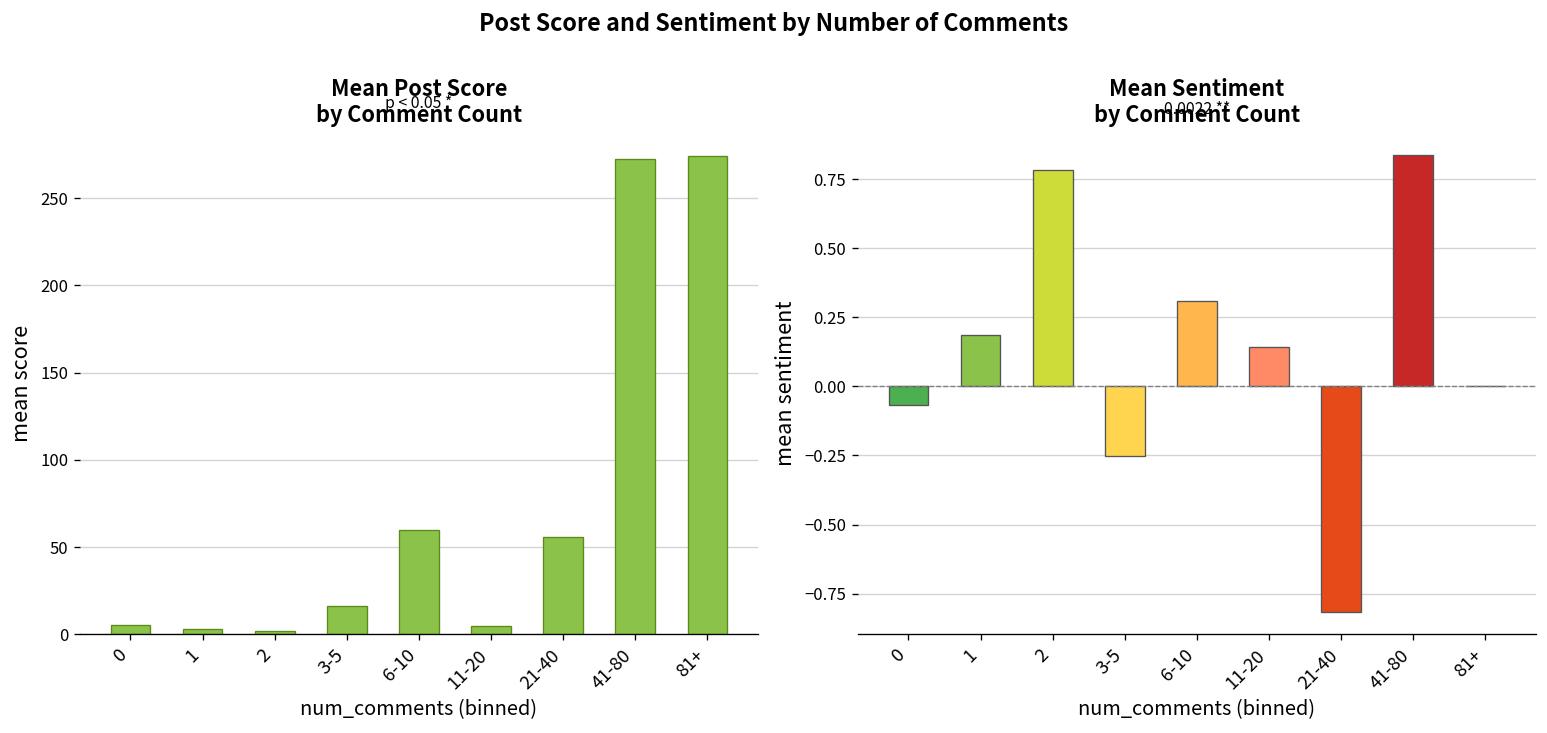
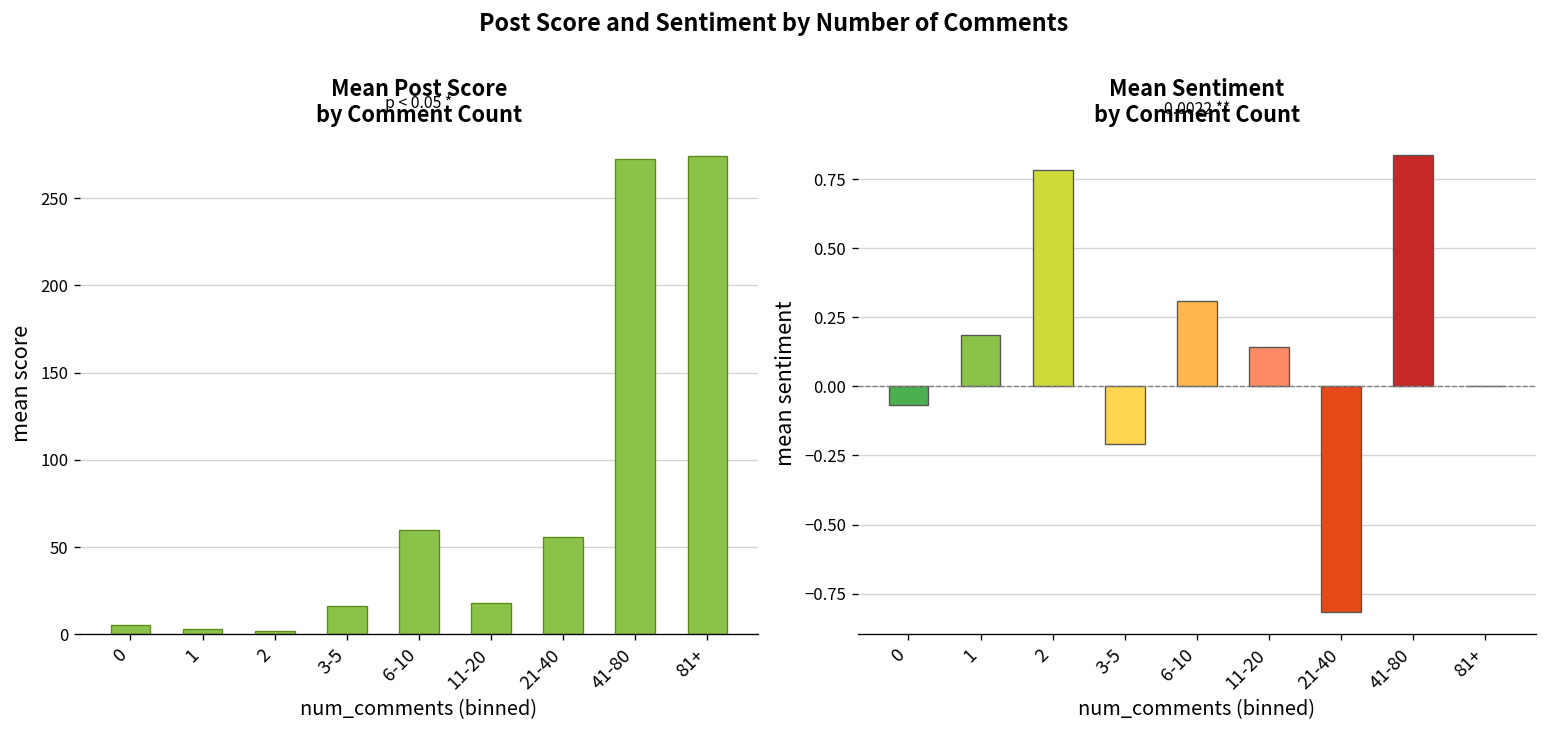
Mean Post Score by Comment Count, 11-20: 5 -> 18
Mean Sentiment by Comment Count, 3-5: -0.25 -> -0.21
